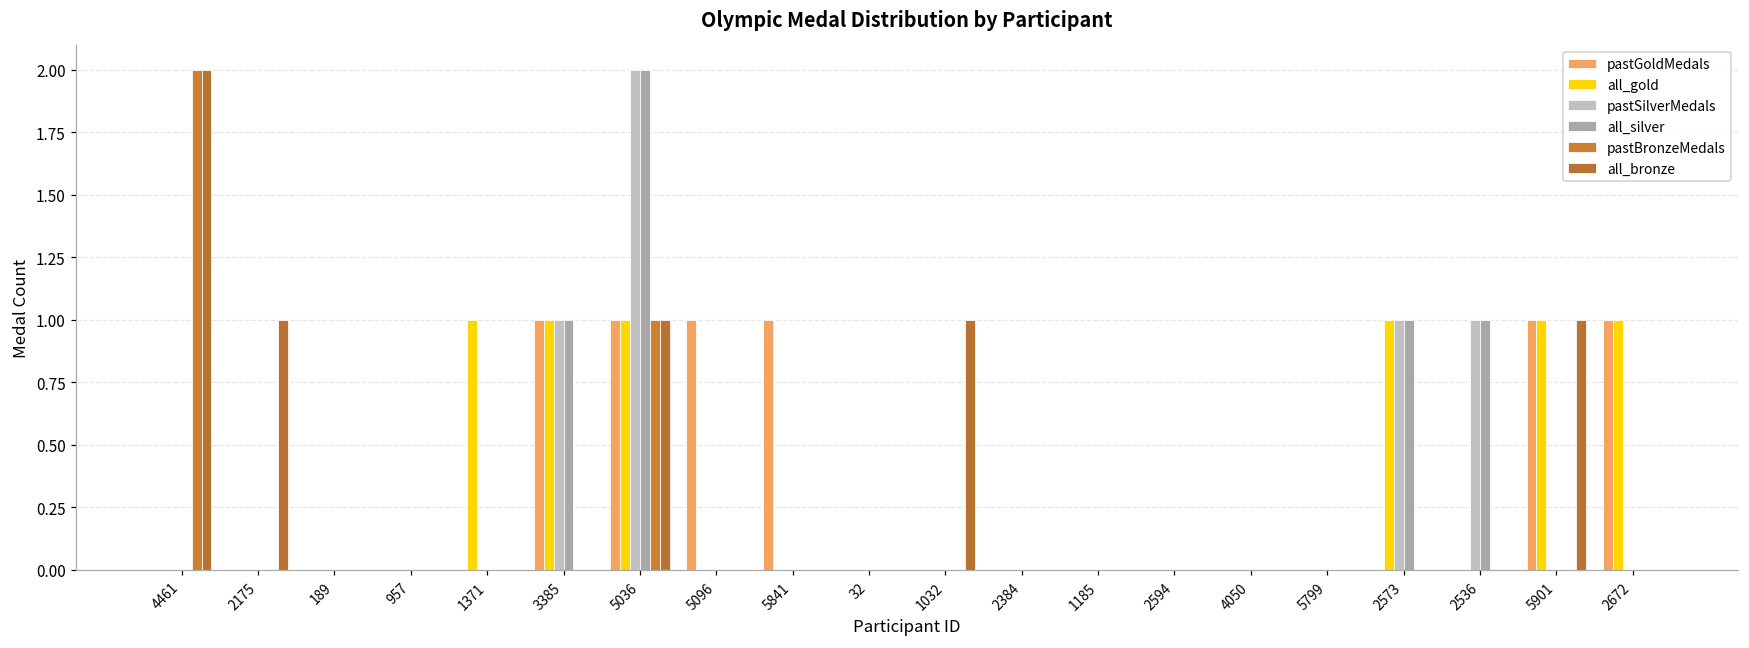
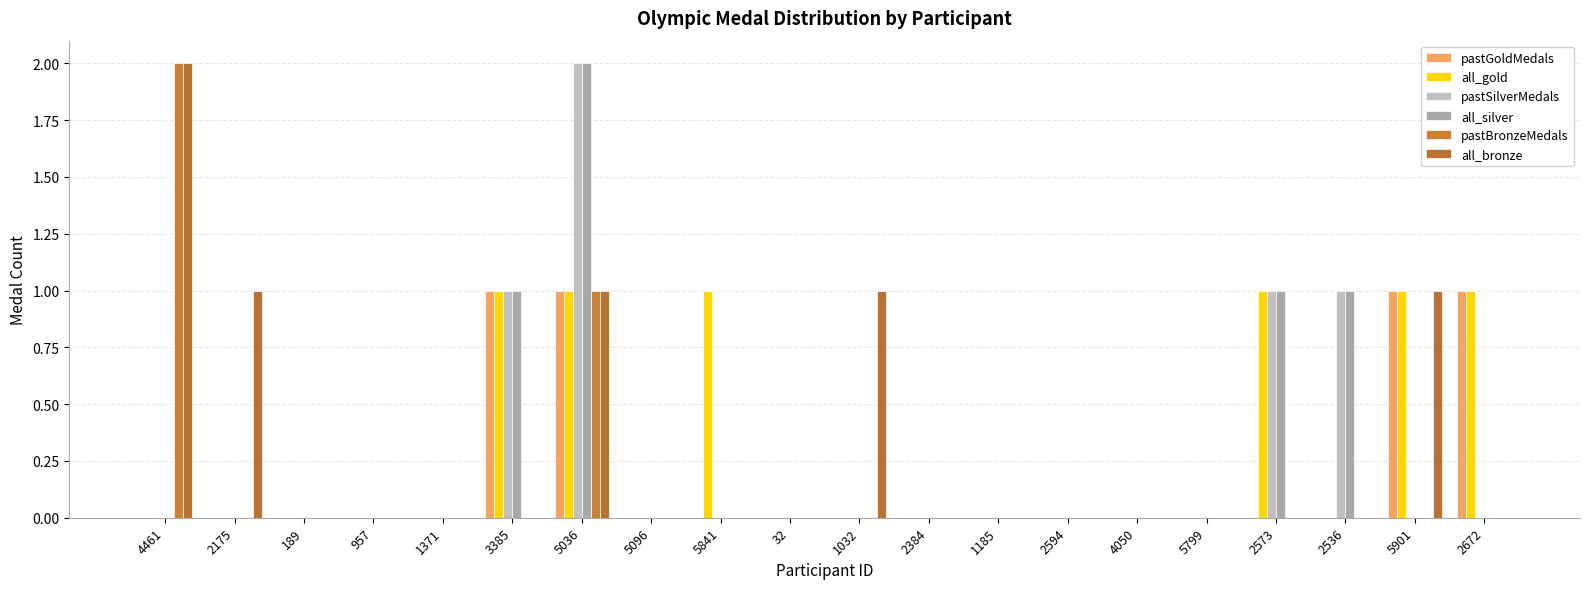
all_gold, 1371: 1 -> 0
pastGoldMedals, 5096: 1 -> 0
pastGoldMedals, 5841: 1 -> 0
all_gold, 5841: 0 -> 1
